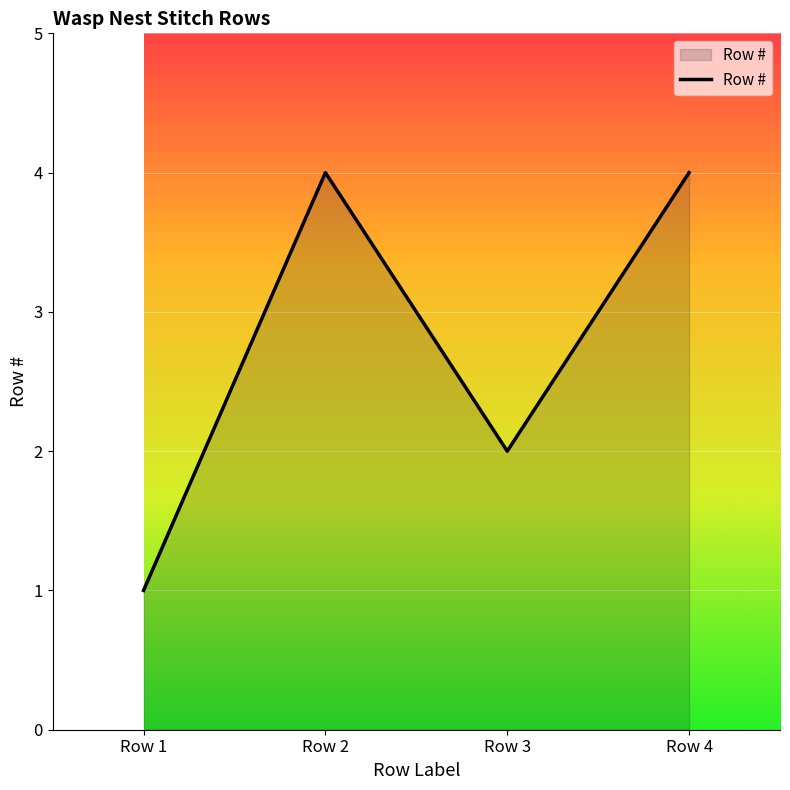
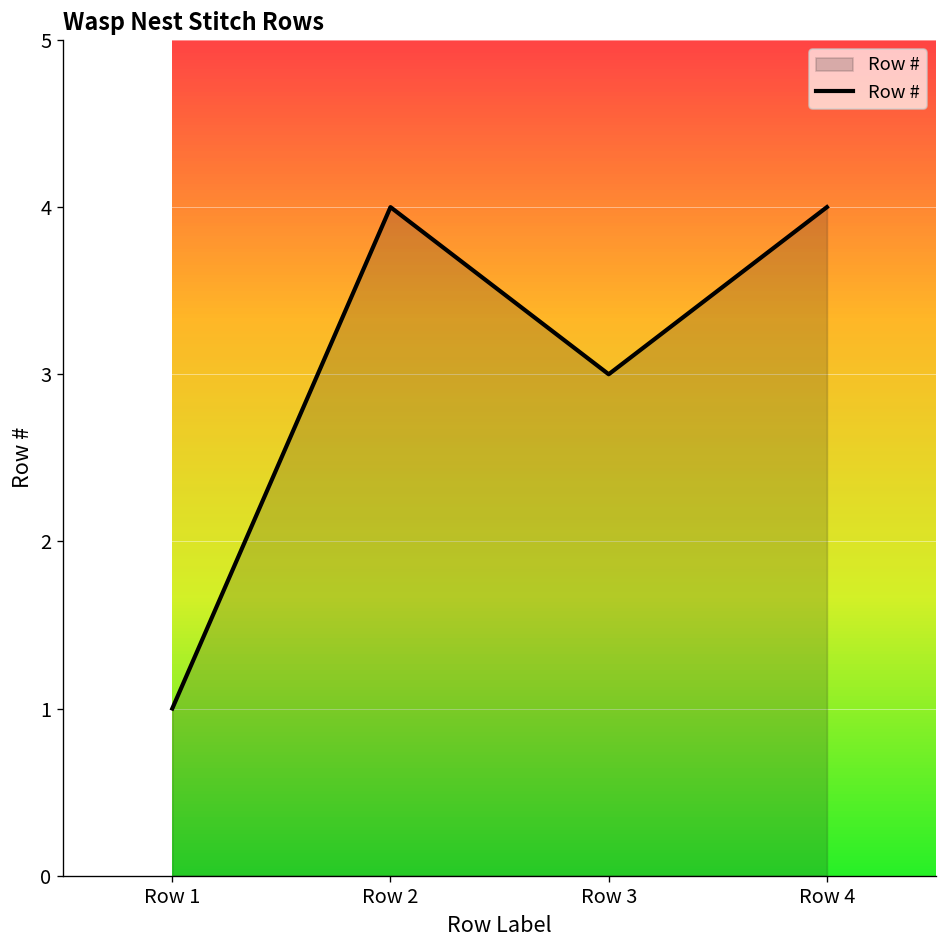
Row 3: 2 -> 3
